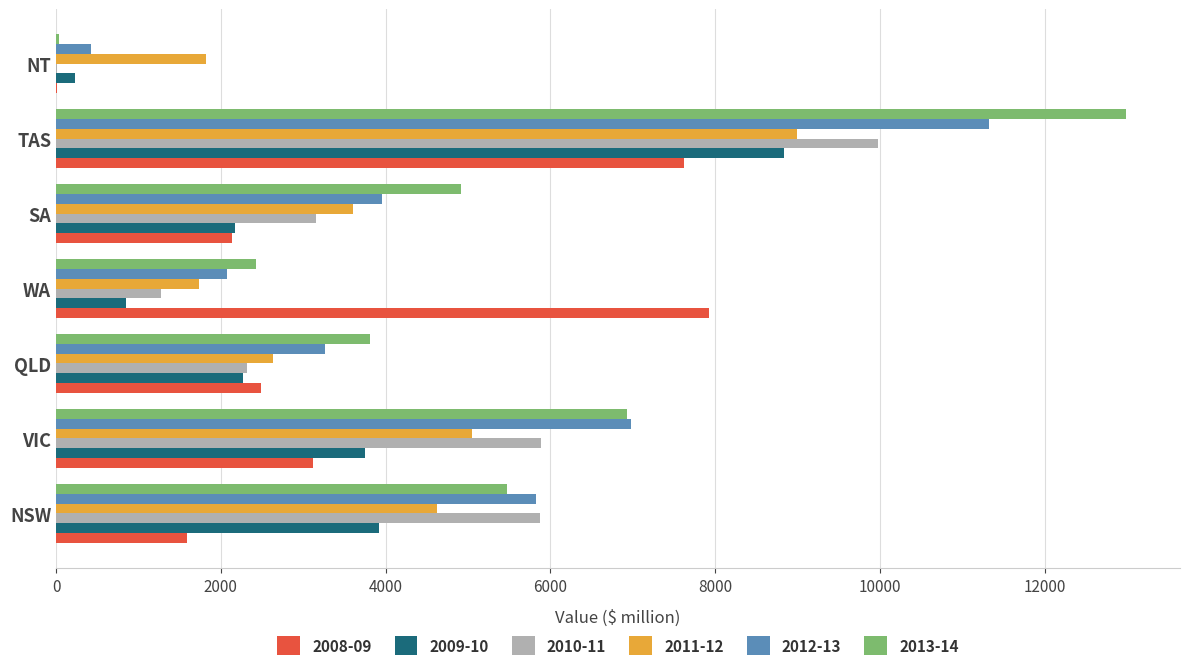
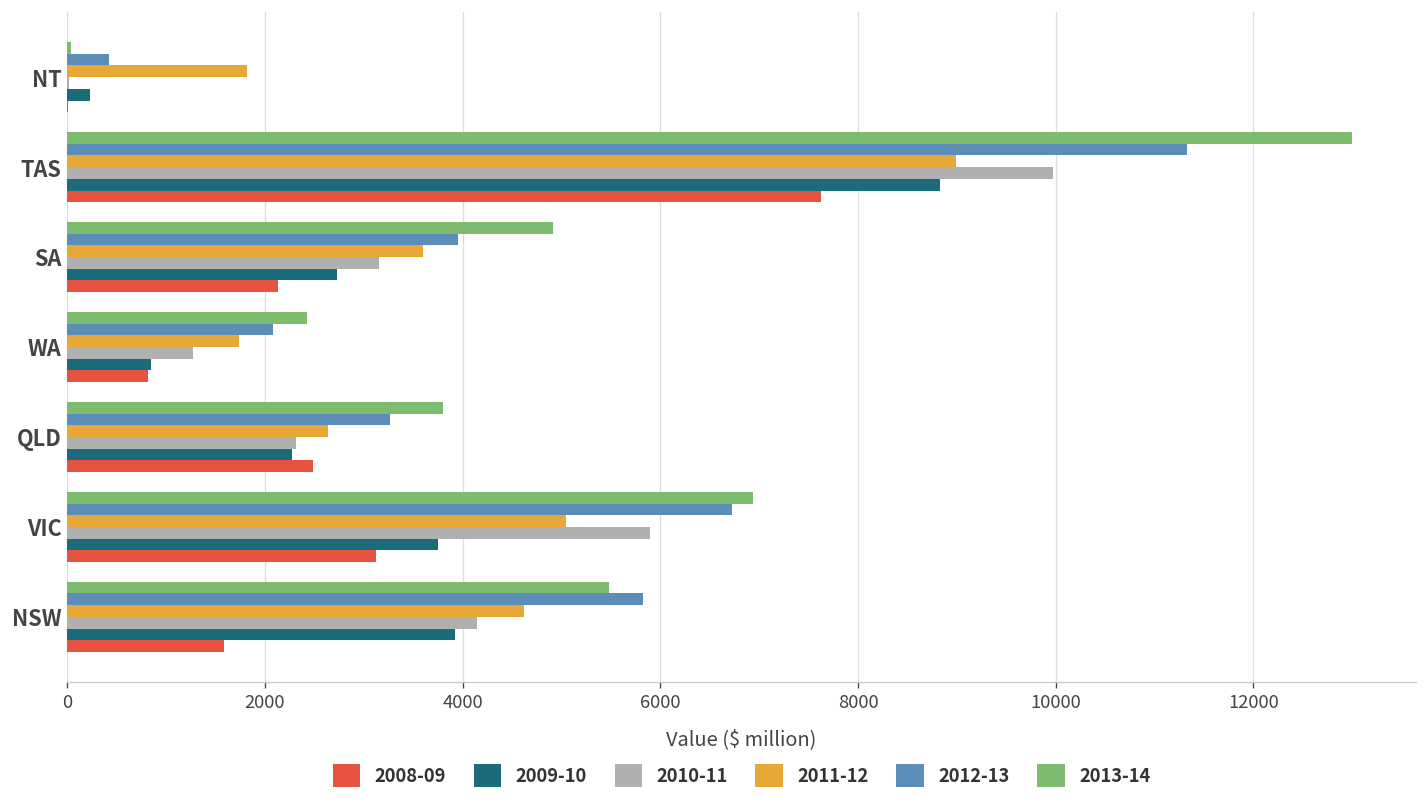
2009-10, SA: 2200 -> 2700
2008-09, WA: 7900 -> 800
2012-13, VIC: 7000 -> 6700
2010-11, NSW: 5900 -> 4100
